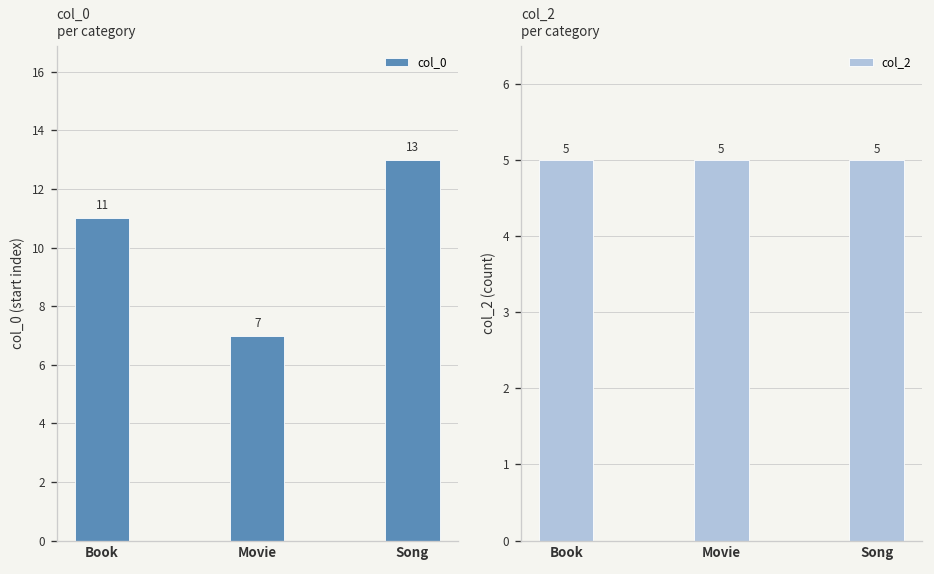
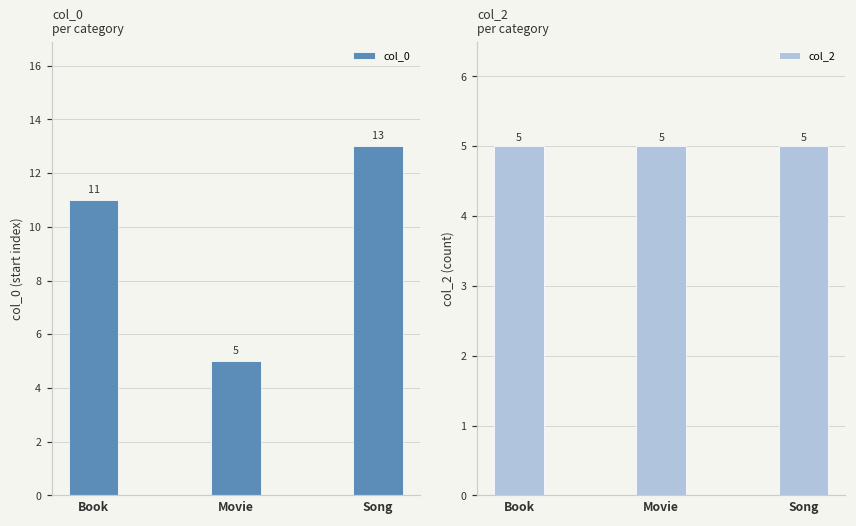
col_0 per category, Movie: 7 -> 5
